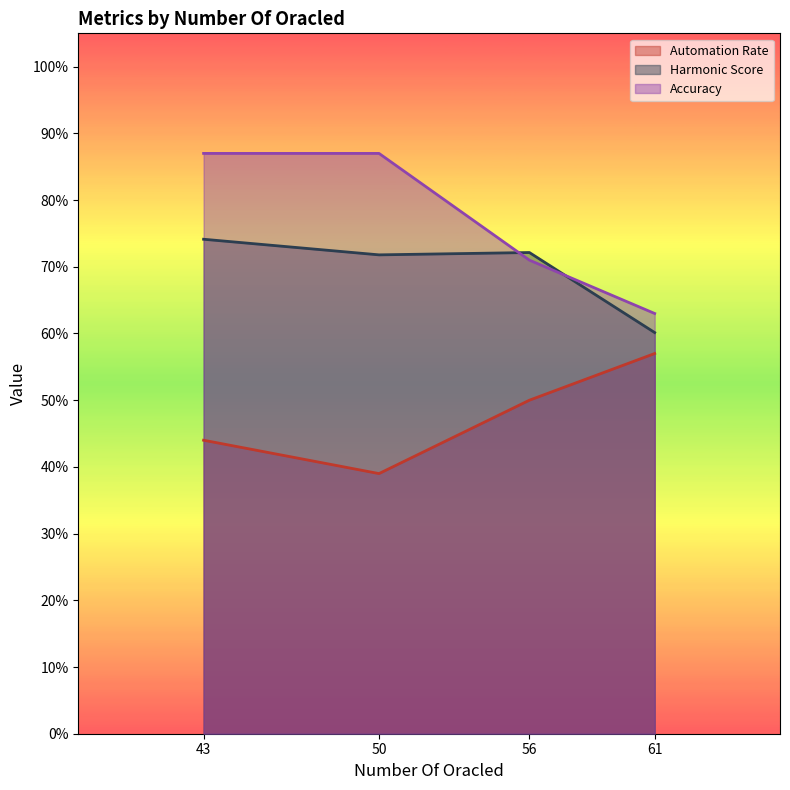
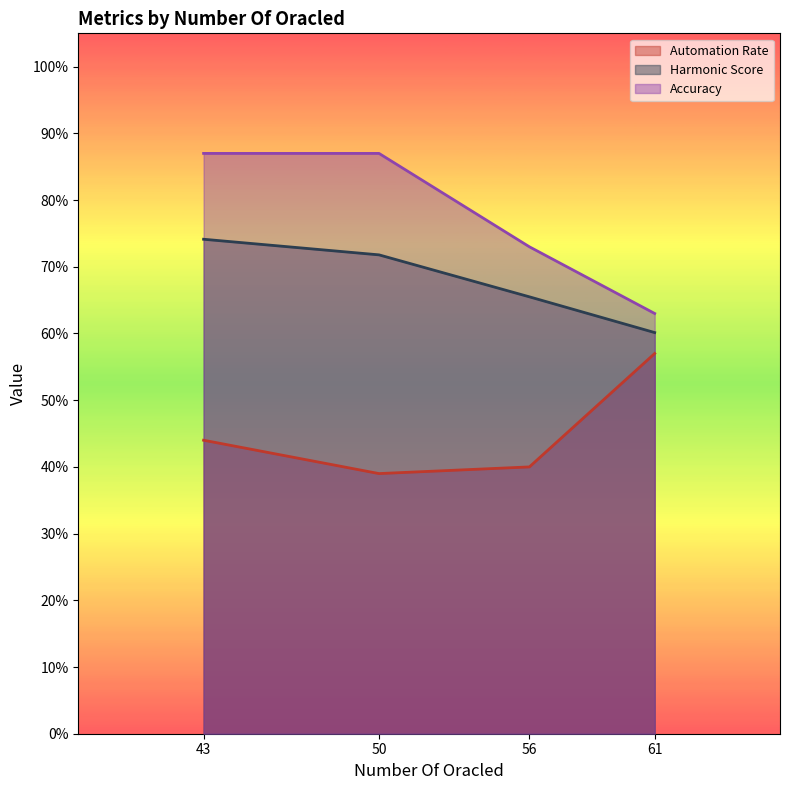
Automation Rate, 56: 50% -> 40%
Harmonic Score, 56: 72% -> 65%
Accuracy, 56: 71% -> 73%
